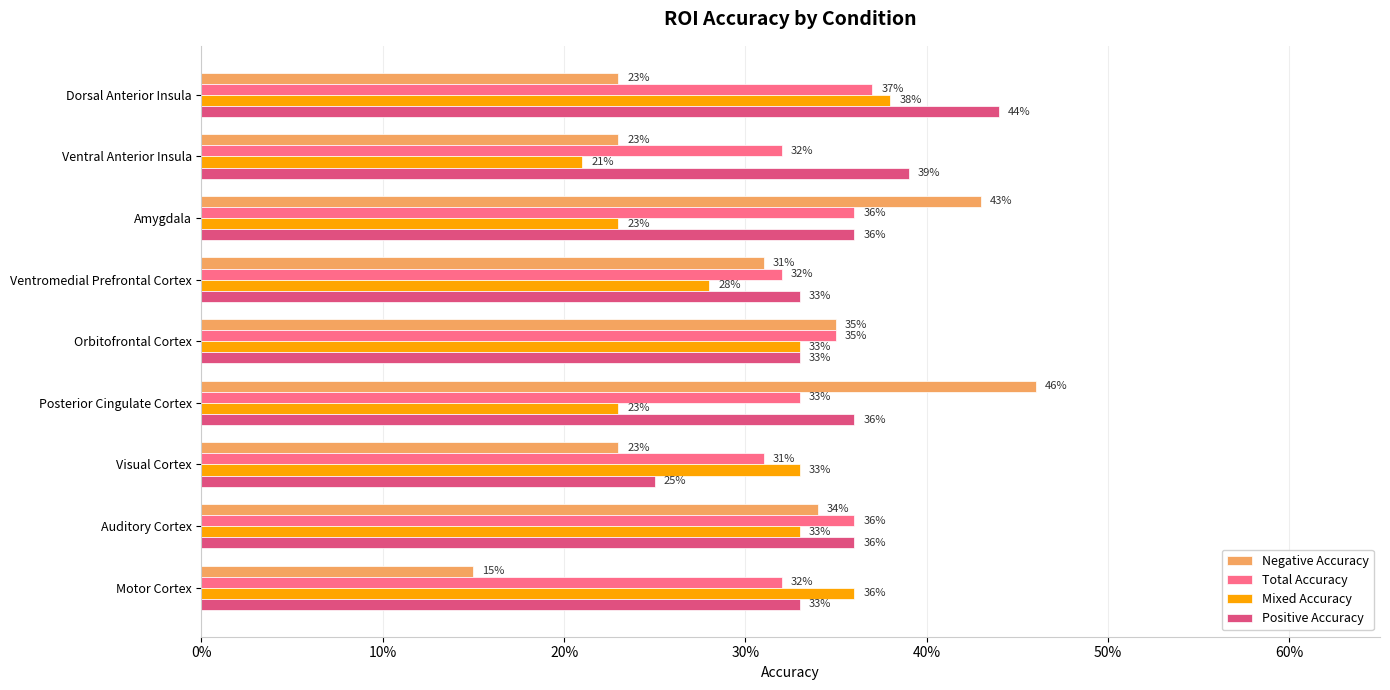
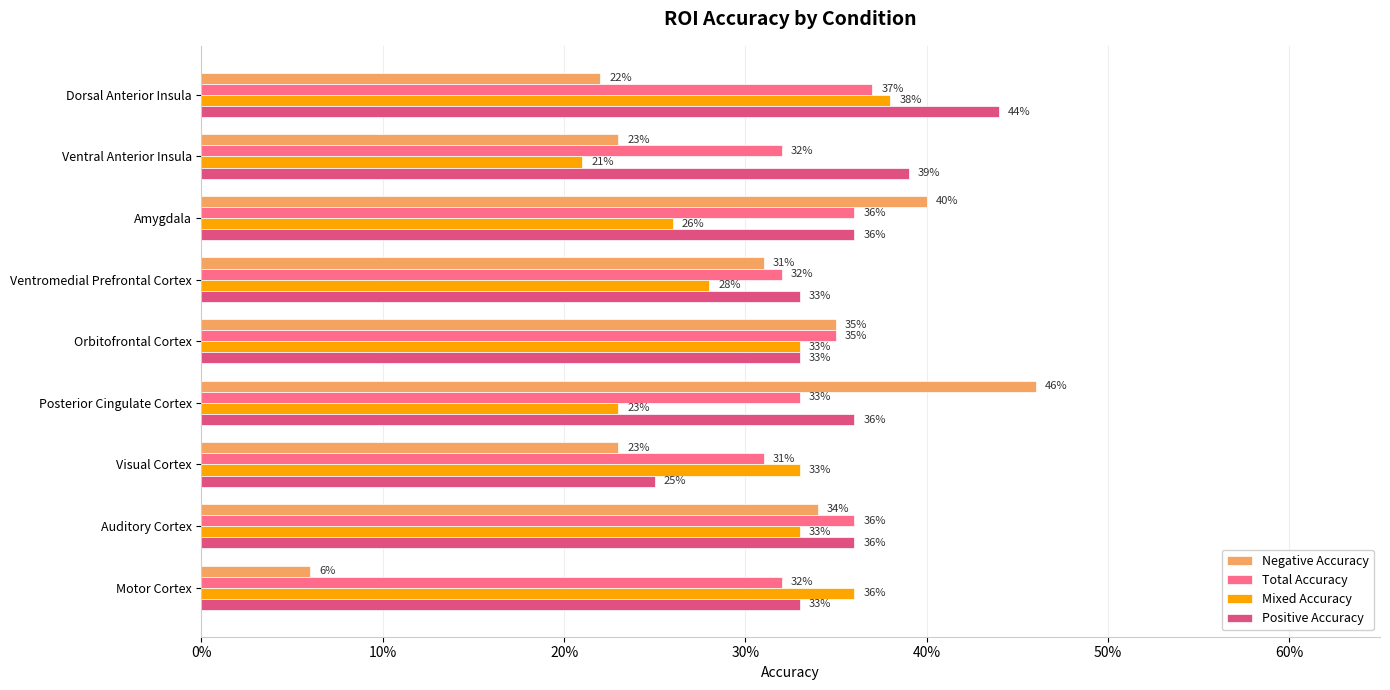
Negative Accuracy, Dorsal Anterior Insula: 23% -> 22%
Negative Accuracy, Amygdala: 43% -> 40%
Mixed Accuracy, Amygdala: 23% -> 26%
Negative Accuracy, Motor Cortex: 15% -> 6%
